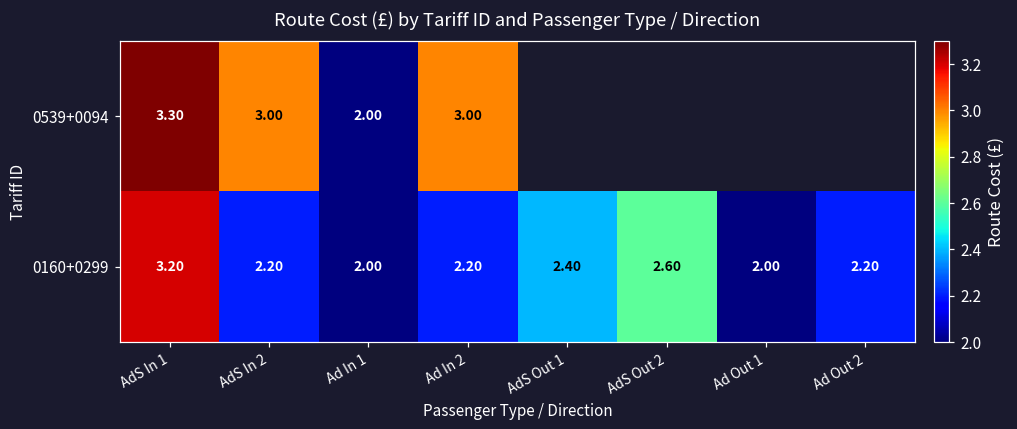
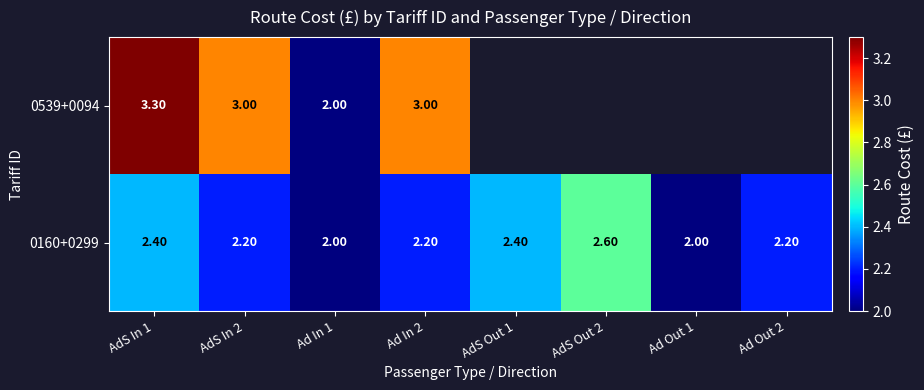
0160+0299, AdS In 1: 3.20 -> 2.40
